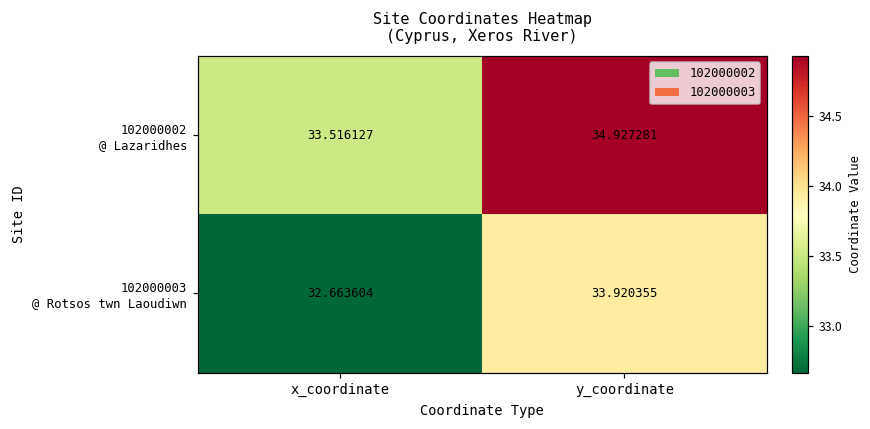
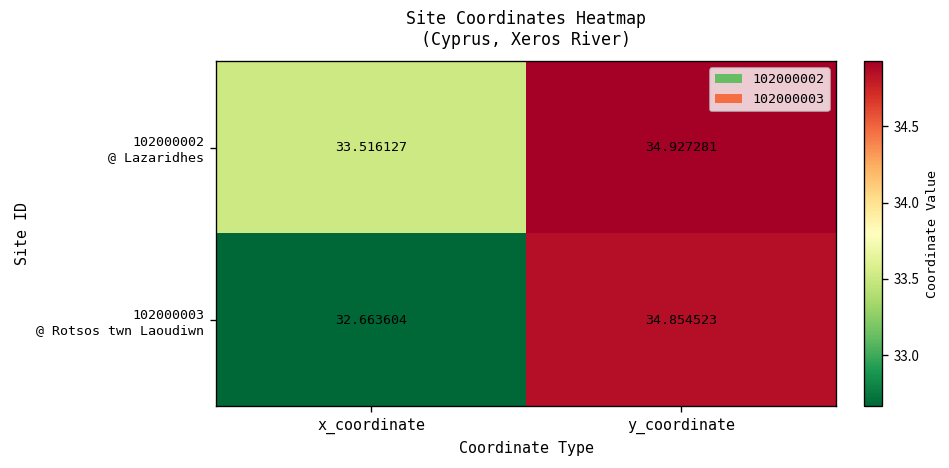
102000003 @ Rotsos twn Laoudiwn, y_coordinate: 33.920355 -> 34.854523
